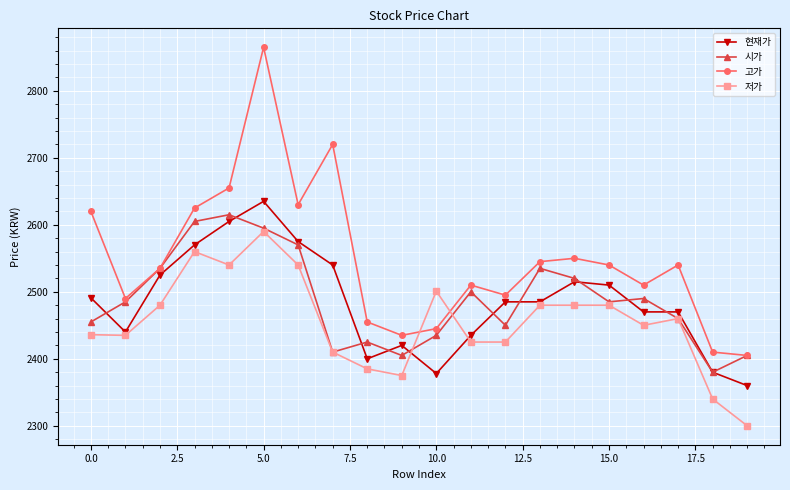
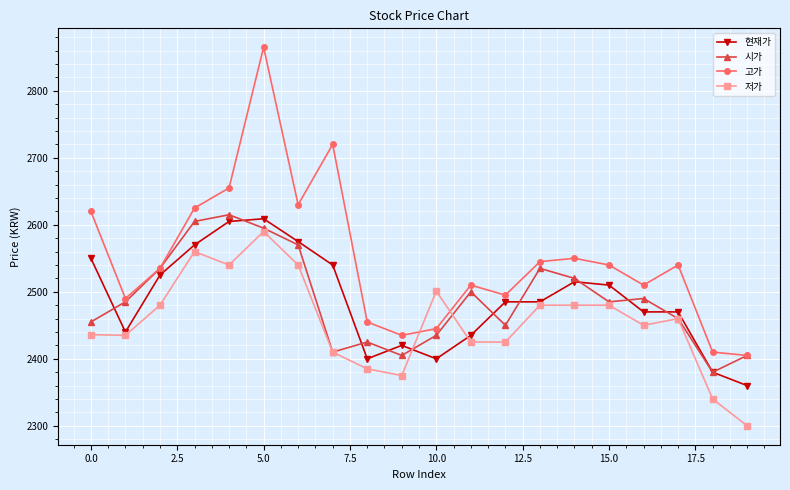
현재가, 0.0: 2490 -> 2550
현재가, 5.0: 2640 -> 2610
현재가, 10.0: 2380 -> 2400
